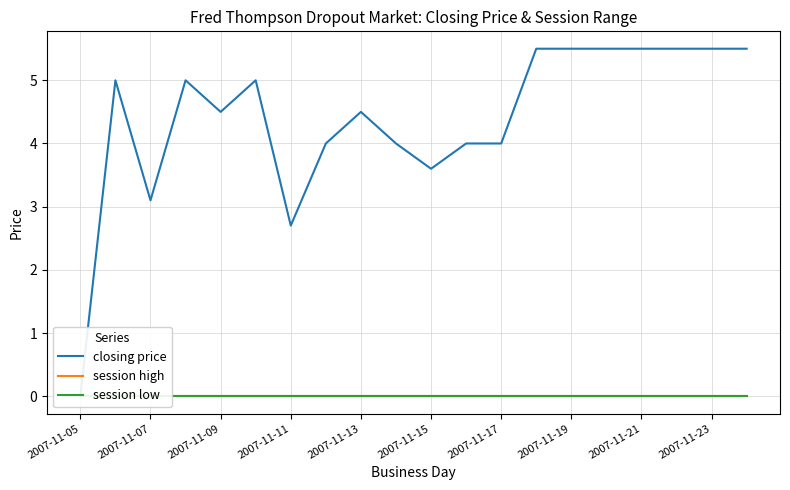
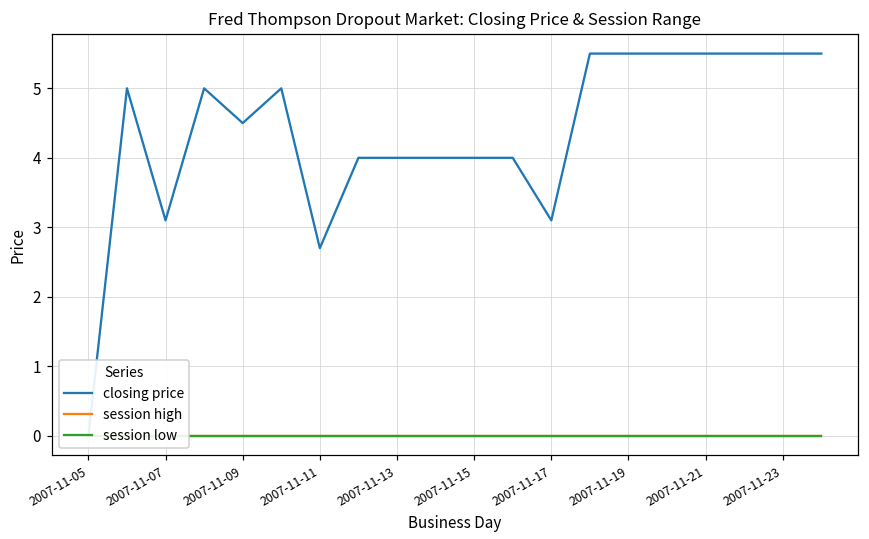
closing price, 2007-11-13: 4.5 -> 4.0
closing price, 2007-11-15: 3.6 -> 4.0
closing price, 2007-11-17: 4.0 -> 3.1
